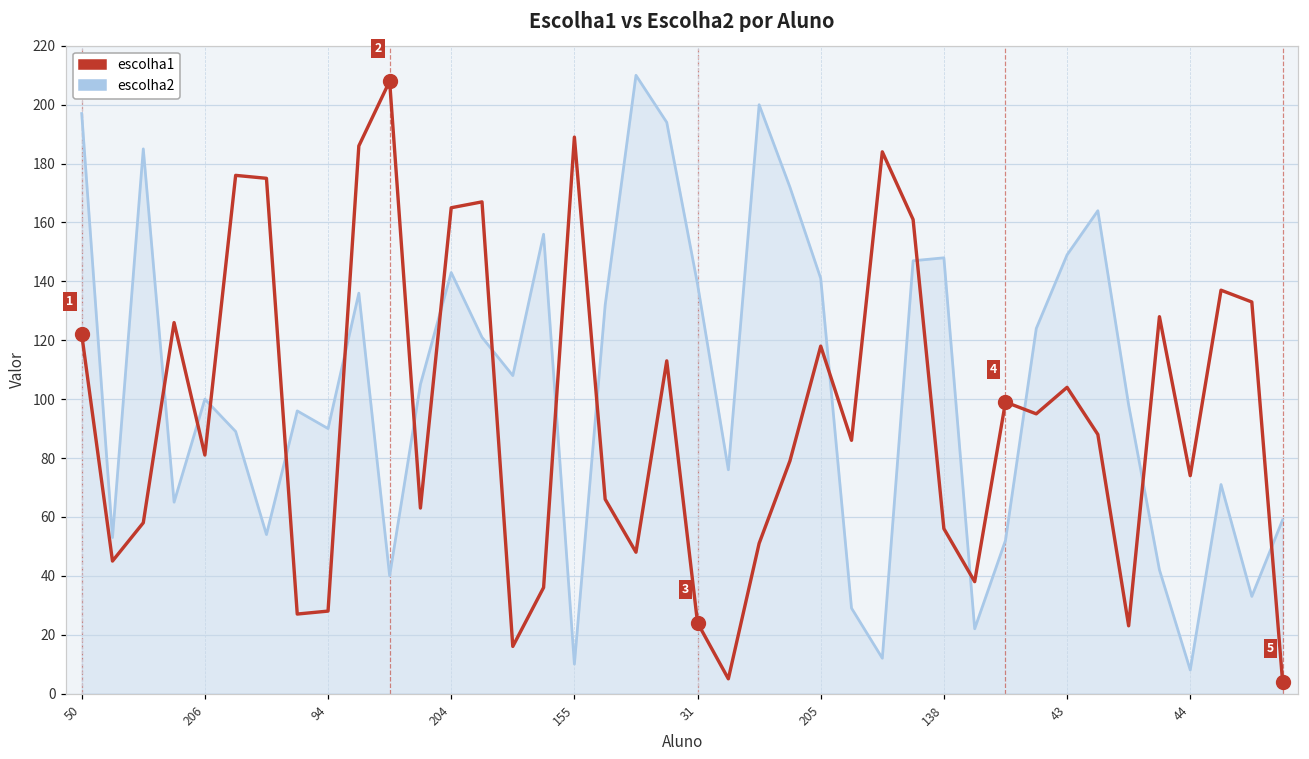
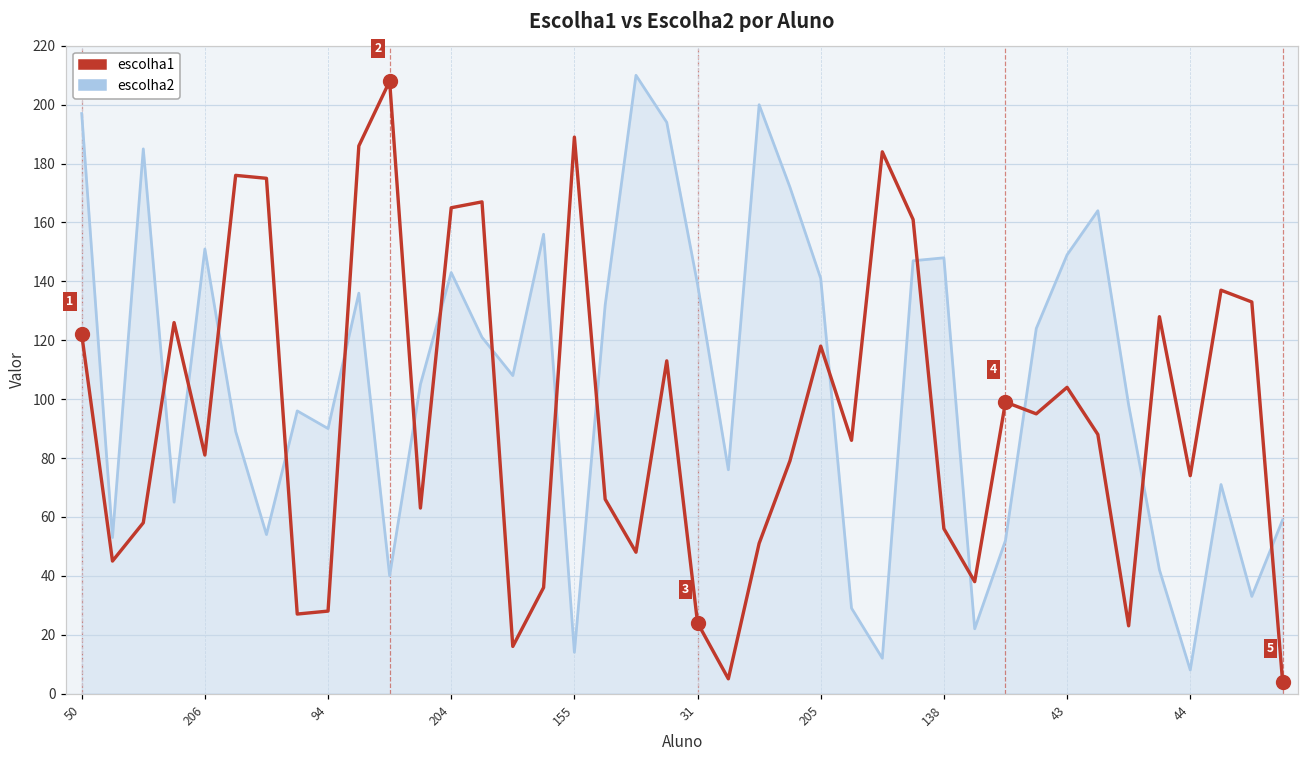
escolha2, 206: 100 -> 151
escolha2, 155: 10 -> 14
